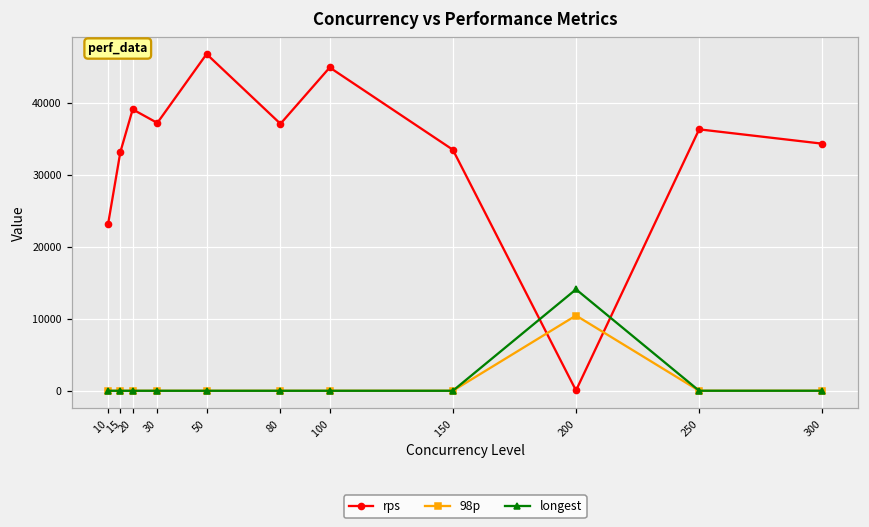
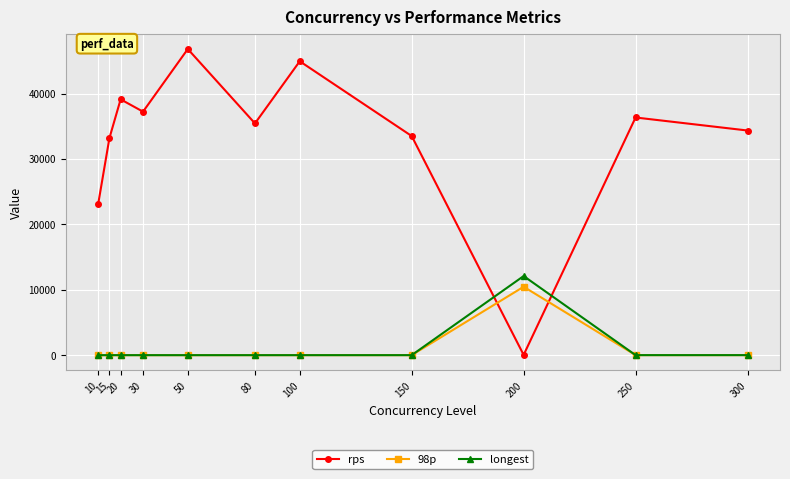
rps, 80: 37000 -> 35000
longest, 200: 14000 -> 12000
